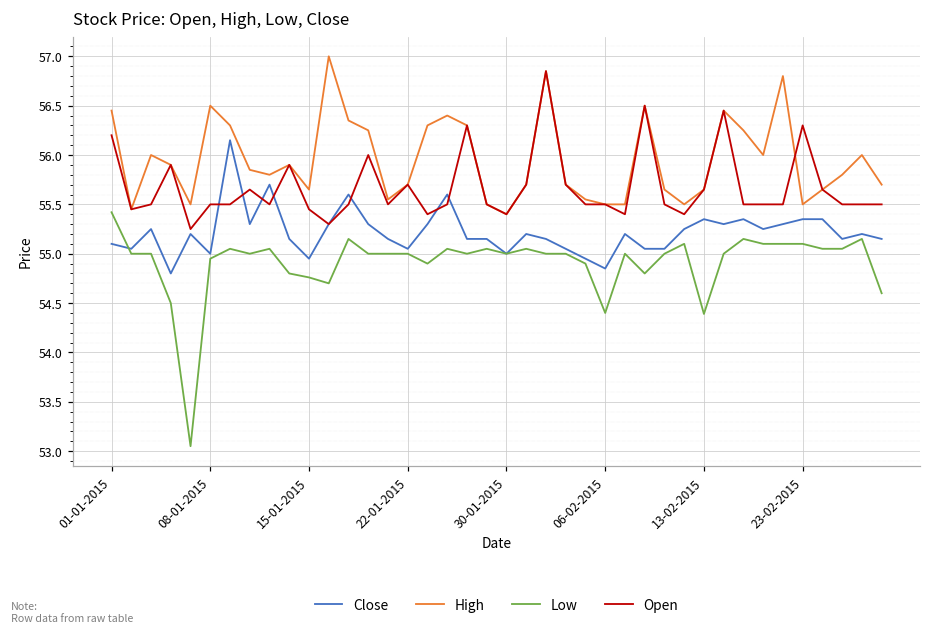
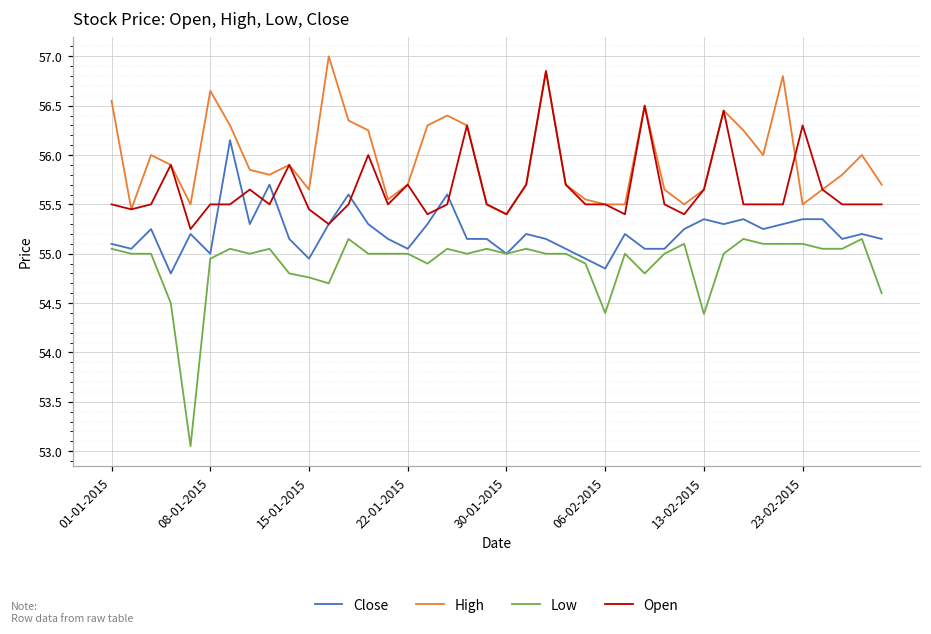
High, 01-01-2015: 56.5 -> 56.6
Low, 01-01-2015: 55.4 -> 55.1
Open, 01-01-2015: 56.2 -> 55.5
High, 08-01-2015: 56.5 -> 56.7
